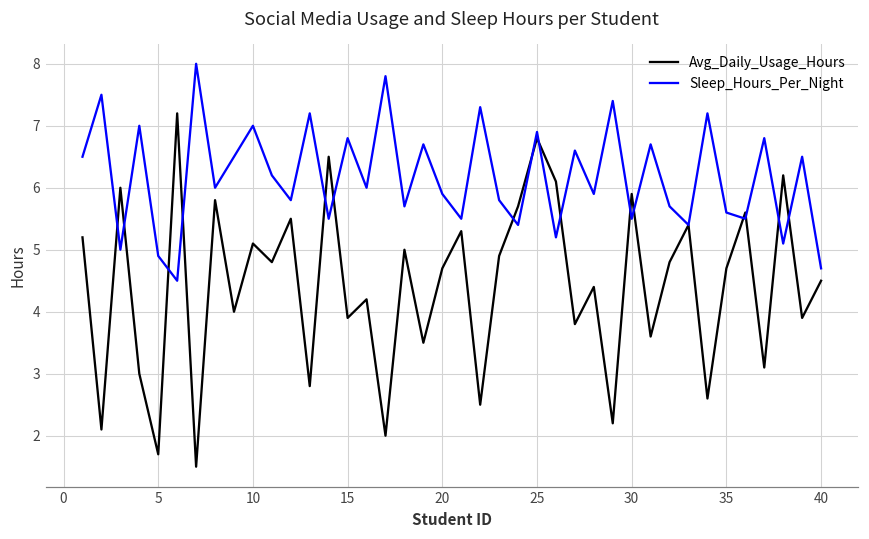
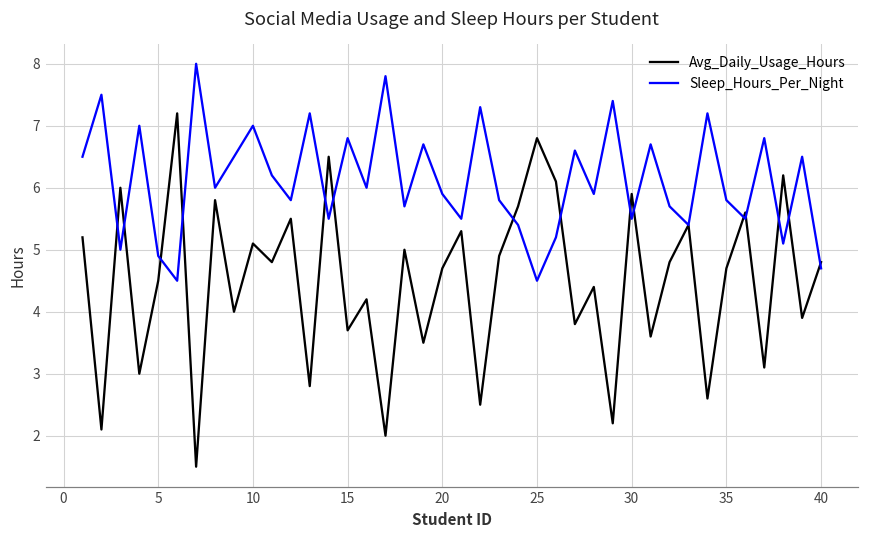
Avg_Daily_Usage_Hours, 5: 1.7 -> 4.5
Avg_Daily_Usage_Hours, 15: 3.9 -> 3.7
Sleep_Hours_Per_Night, 25: 6.9 -> 4.5
Sleep_Hours_Per_Night, 35: 5.6 -> 5.8
Avg_Daily_Usage_Hours, 40: 4.5 -> 4.8
